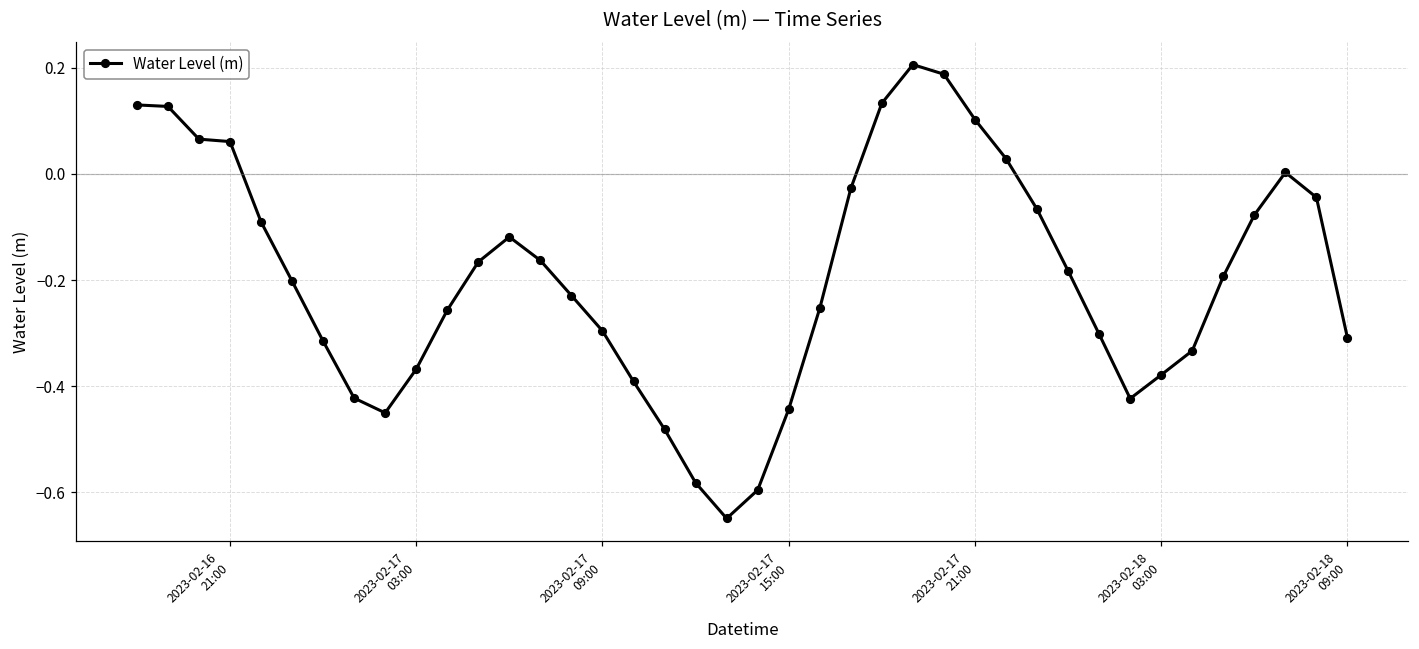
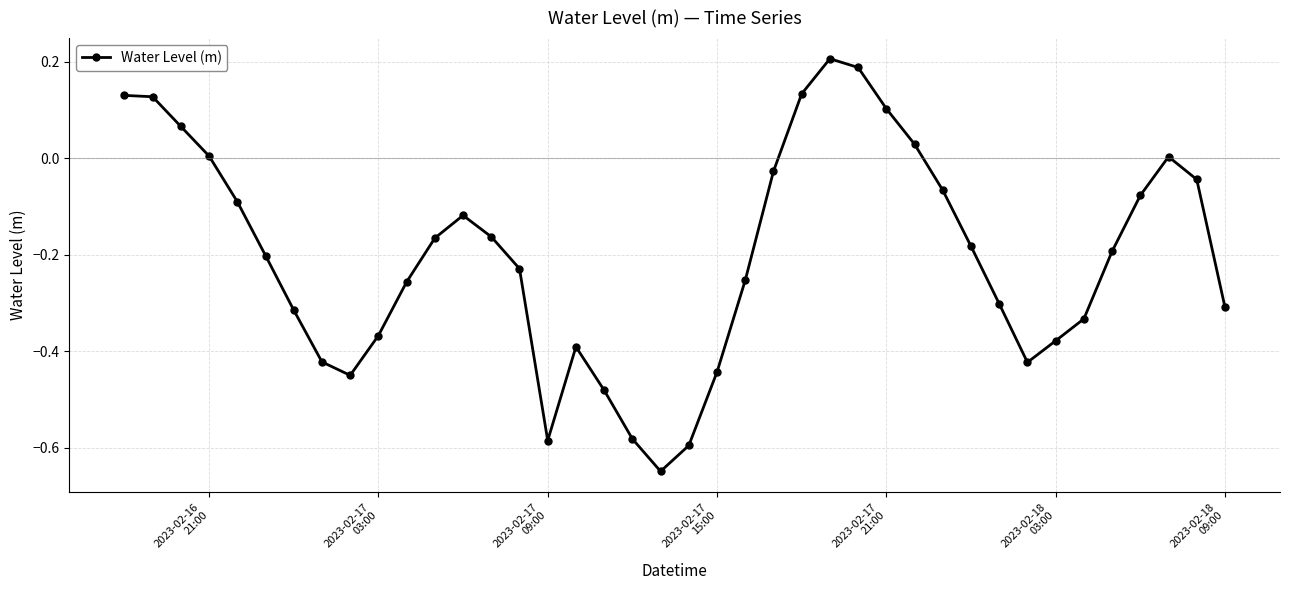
2023-02-16 21:00: 0.06 -> 0.00
2023-02-17 09:00: -0.30 -> -0.59
